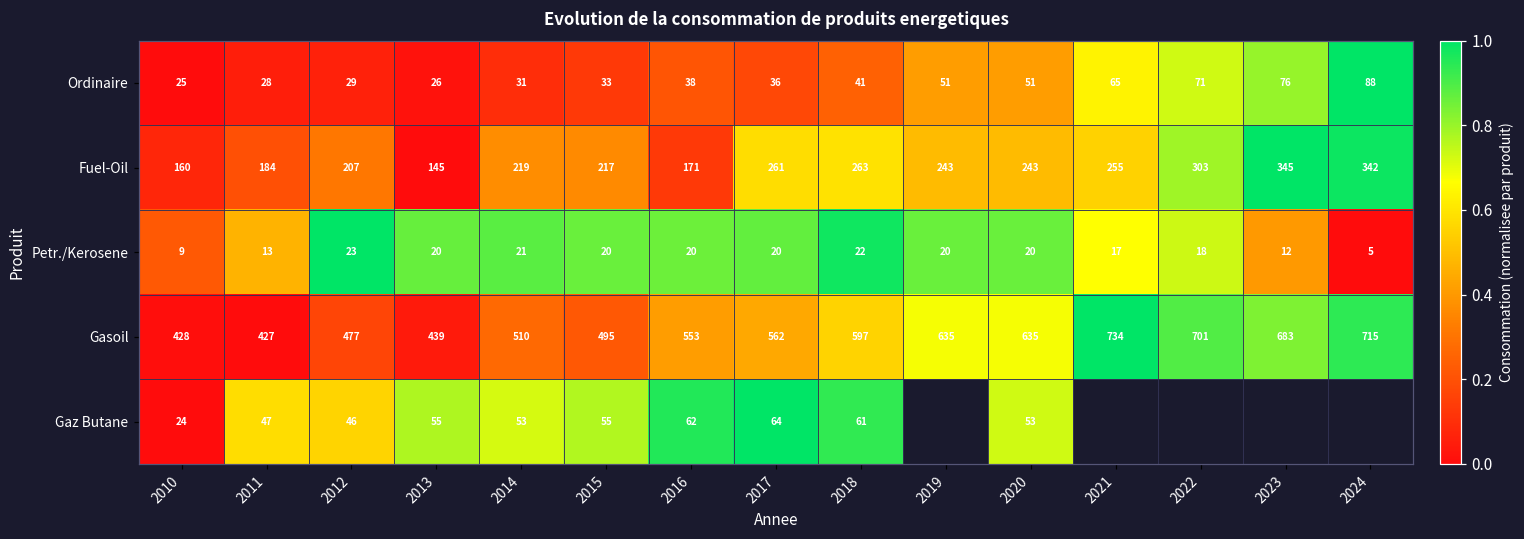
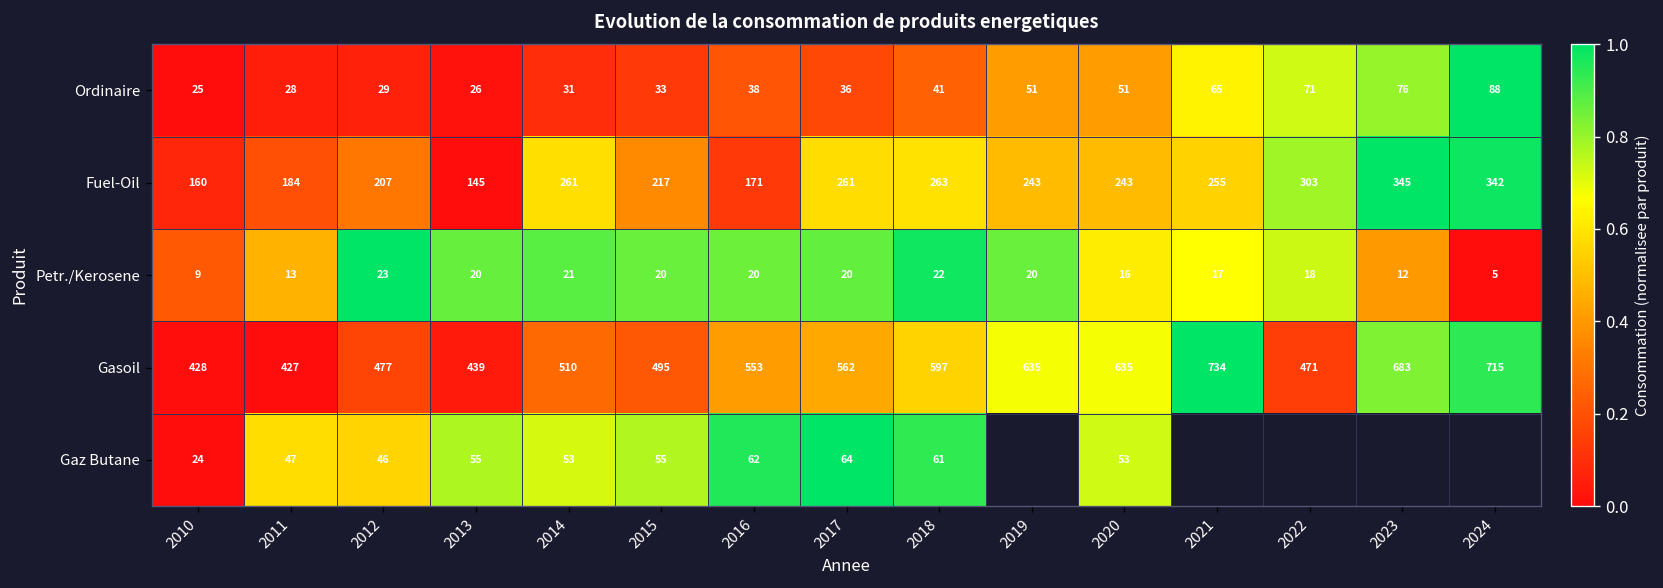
Fuel-Oil, 2014: 219 -> 261
Petr./Kerosene, 2020: 20 -> 16
Gasoil, 2022: 701 -> 471
